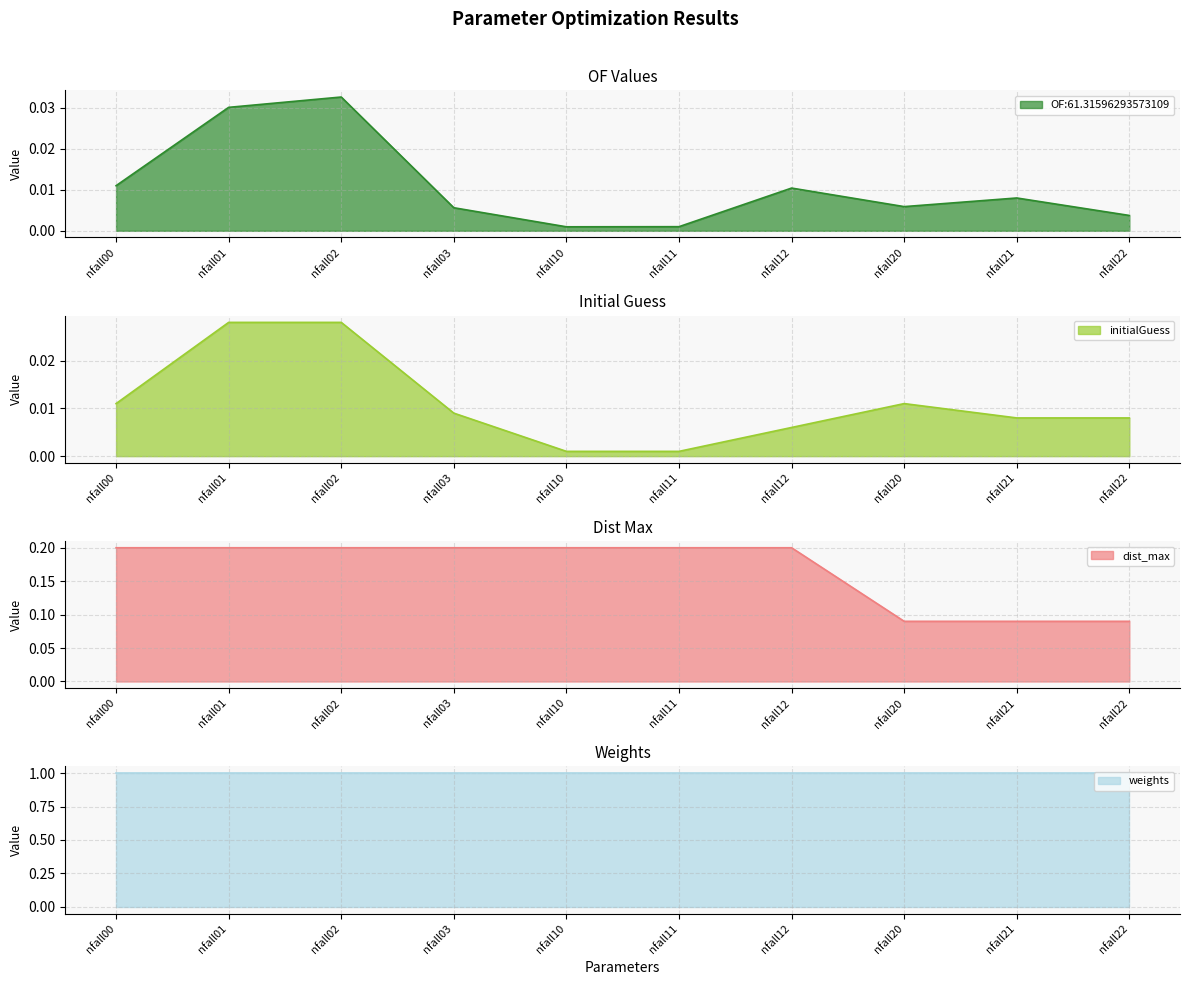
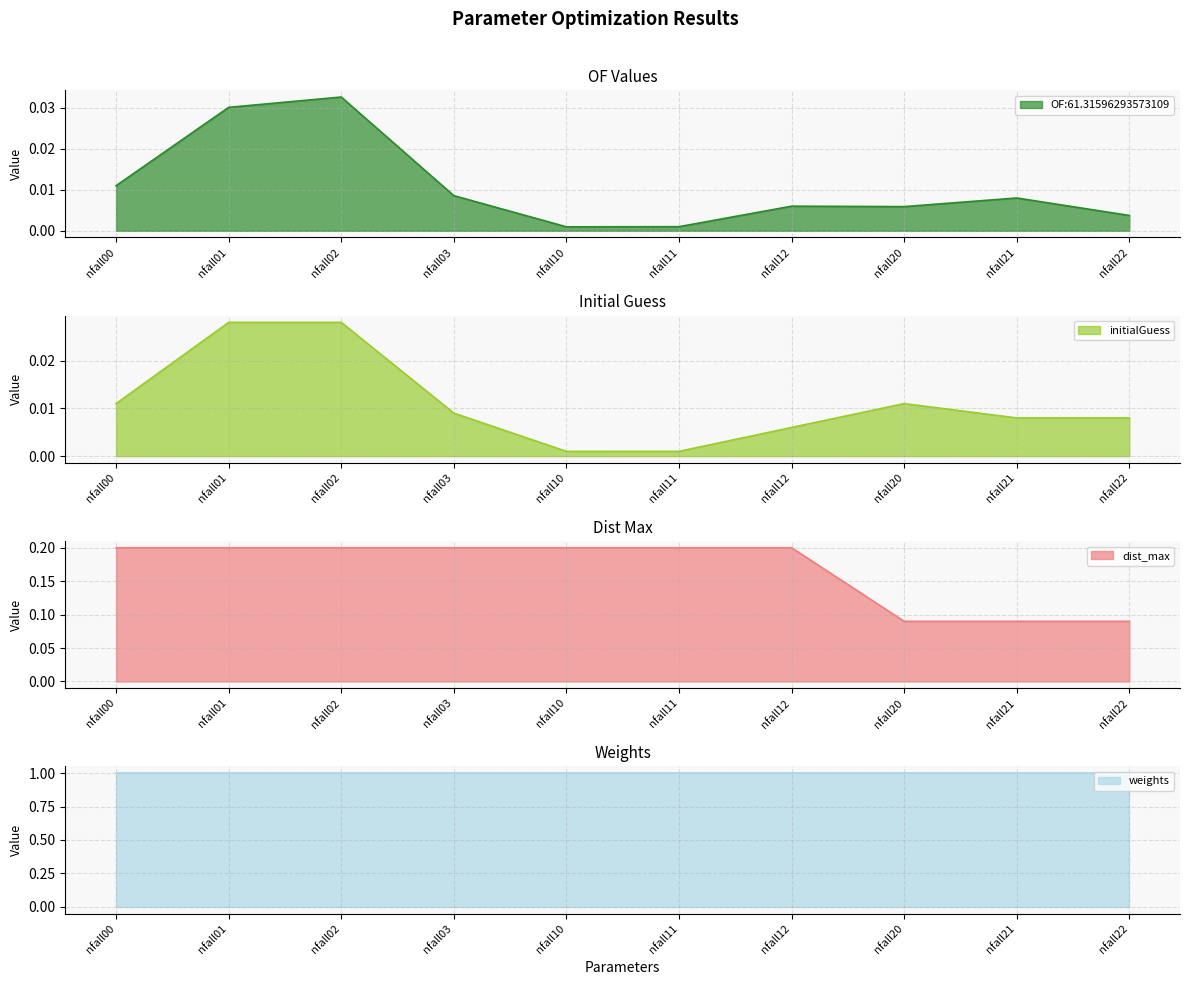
OF Values, nfall03: 0.006 -> 0.009
OF Values, nfall12: 0.010 -> 0.006
